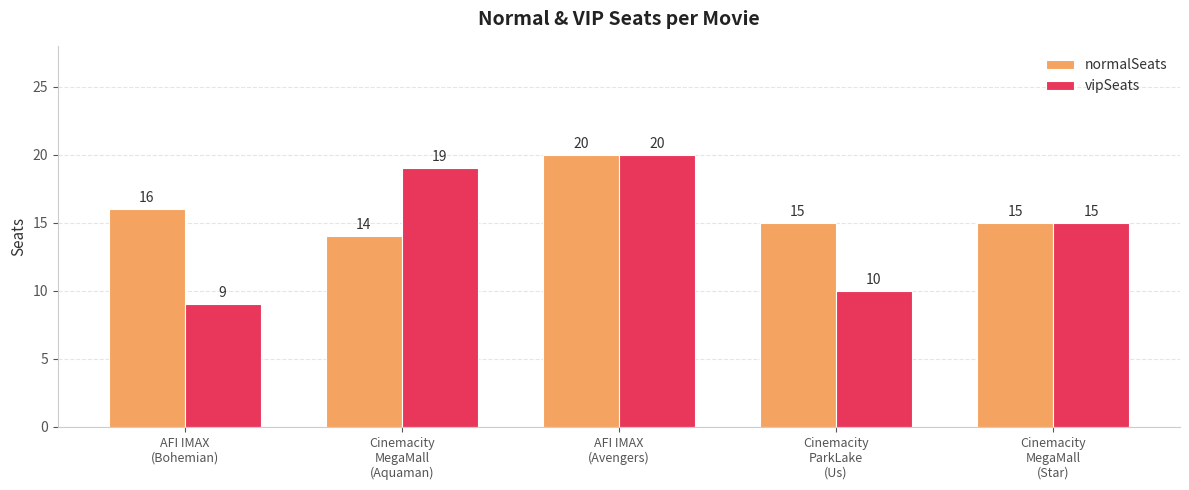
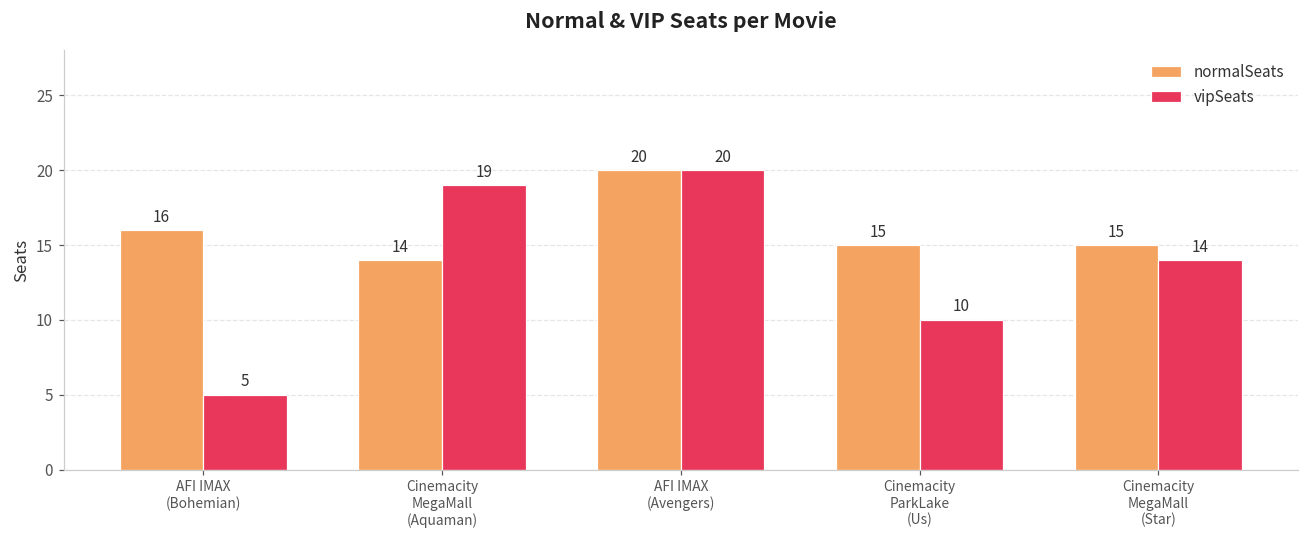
vipSeats, AFI IMAX (Bohemian): 9 -> 5
vipSeats, Cinemacity MegaMall (Star): 15 -> 14
